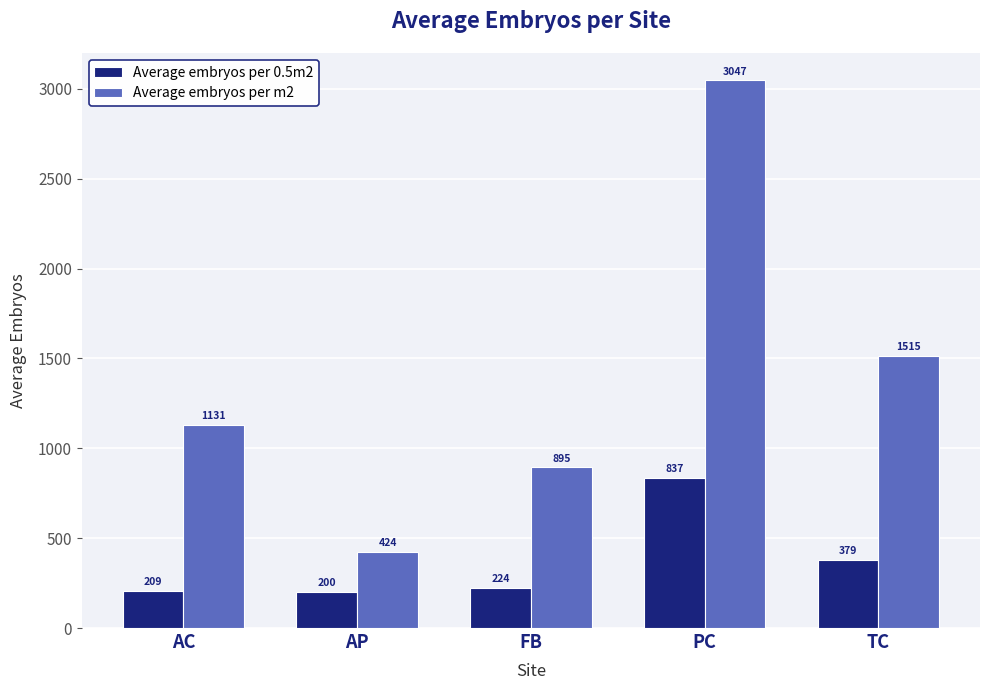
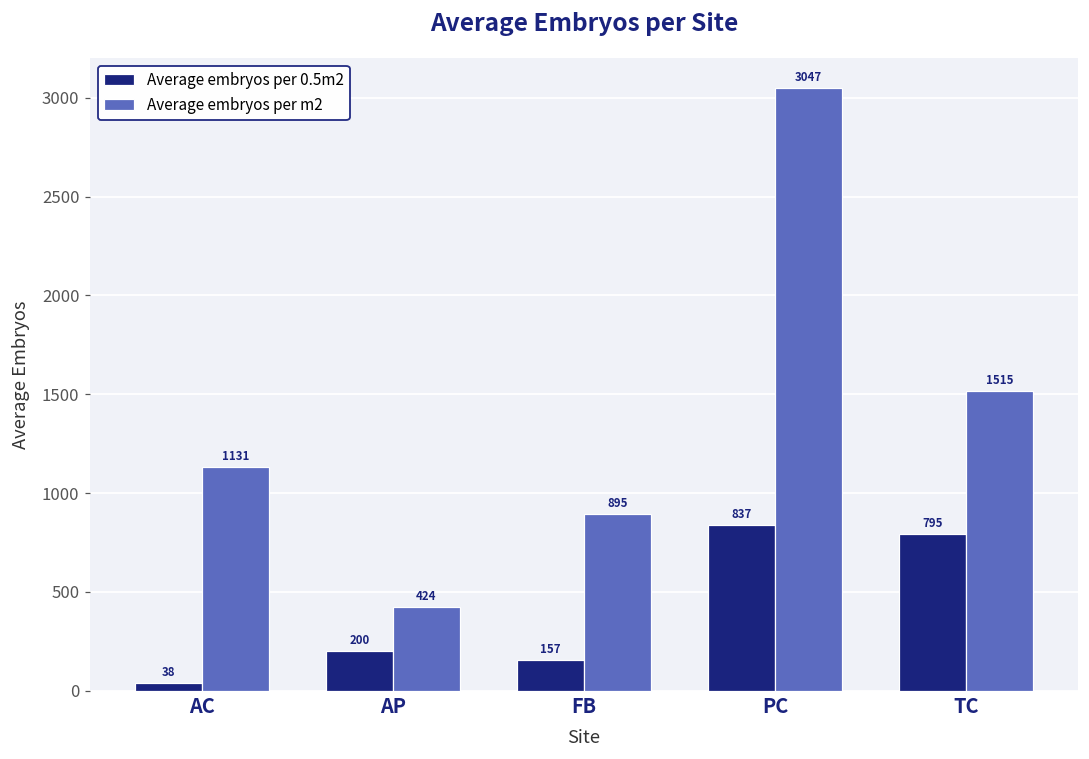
Average embryos per 0.5m2, AC: 209 -> 38
Average embryos per 0.5m2, FB: 224 -> 157
Average embryos per 0.5m2, TC: 379 -> 795
